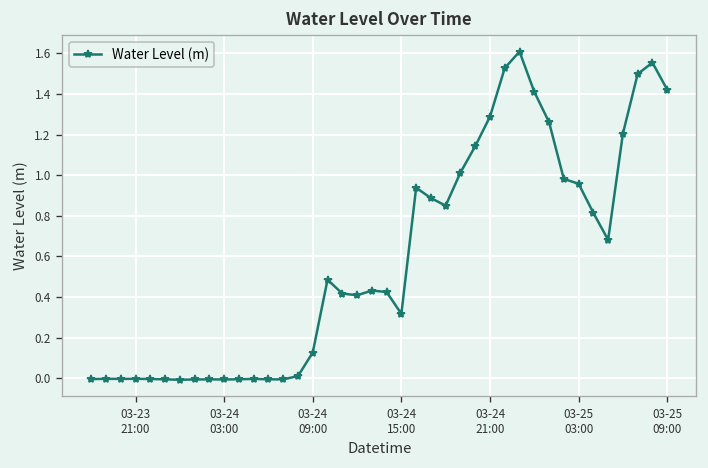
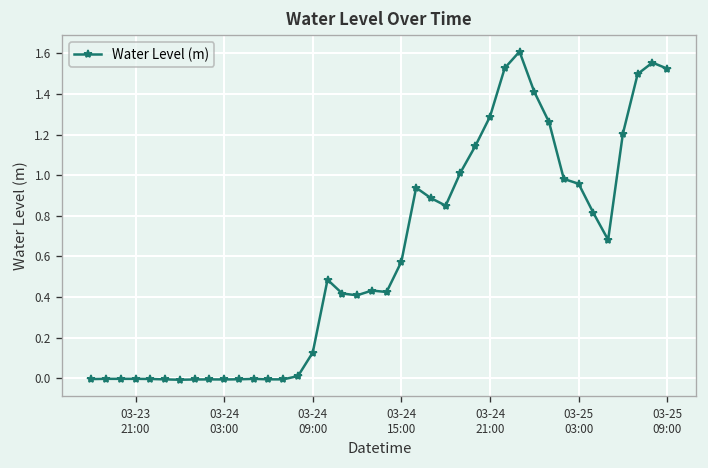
03-24 15:00: 0.32 -> 0.57
03-25 09:00: 1.42 -> 1.52
